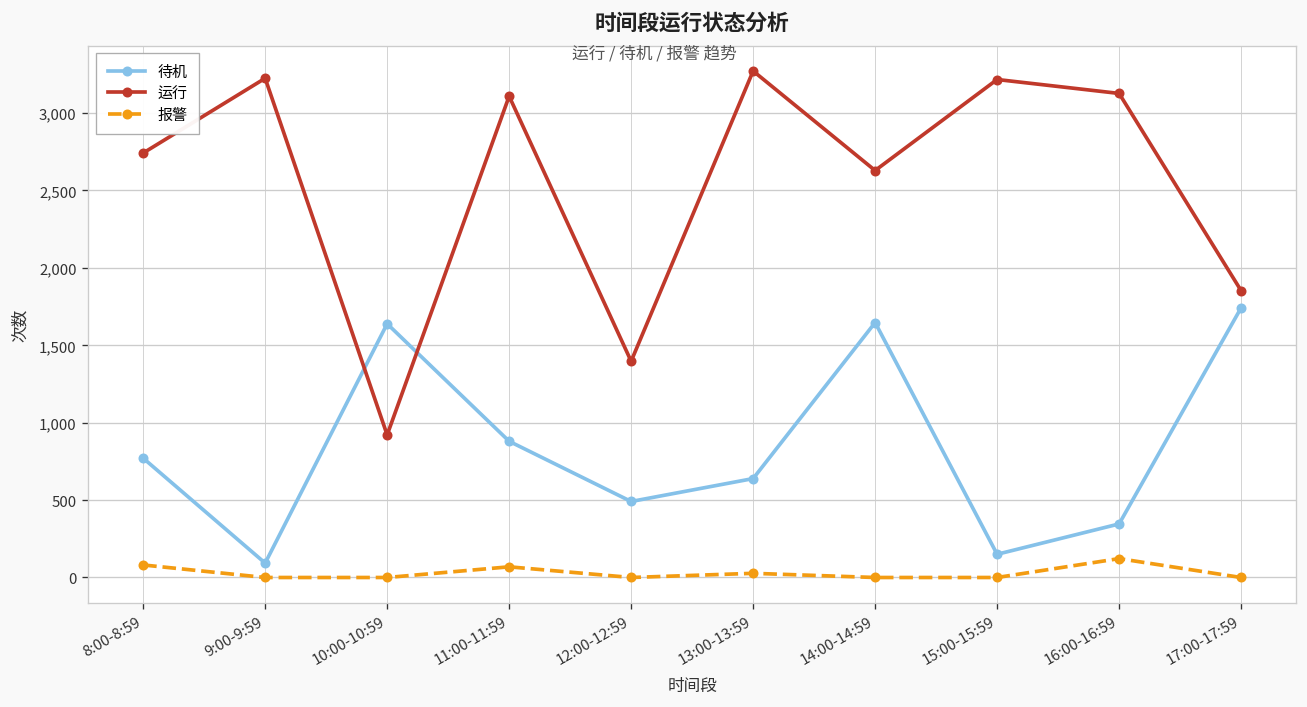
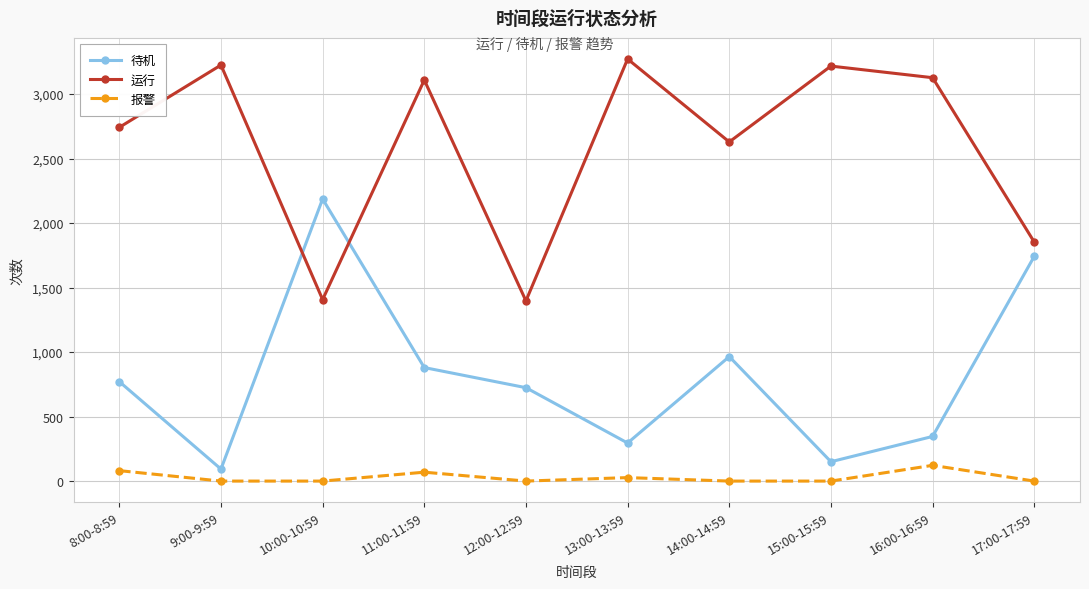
待机, 10:00-10:59: 1,640 -> 2,190
运行, 10:00-10:59: 920 -> 1,410
待机, 12:00-12:59: 490 -> 720
待机, 13:00-13:59: 640 -> 300
待机, 14:00-14:59: 1,650 -> 970
